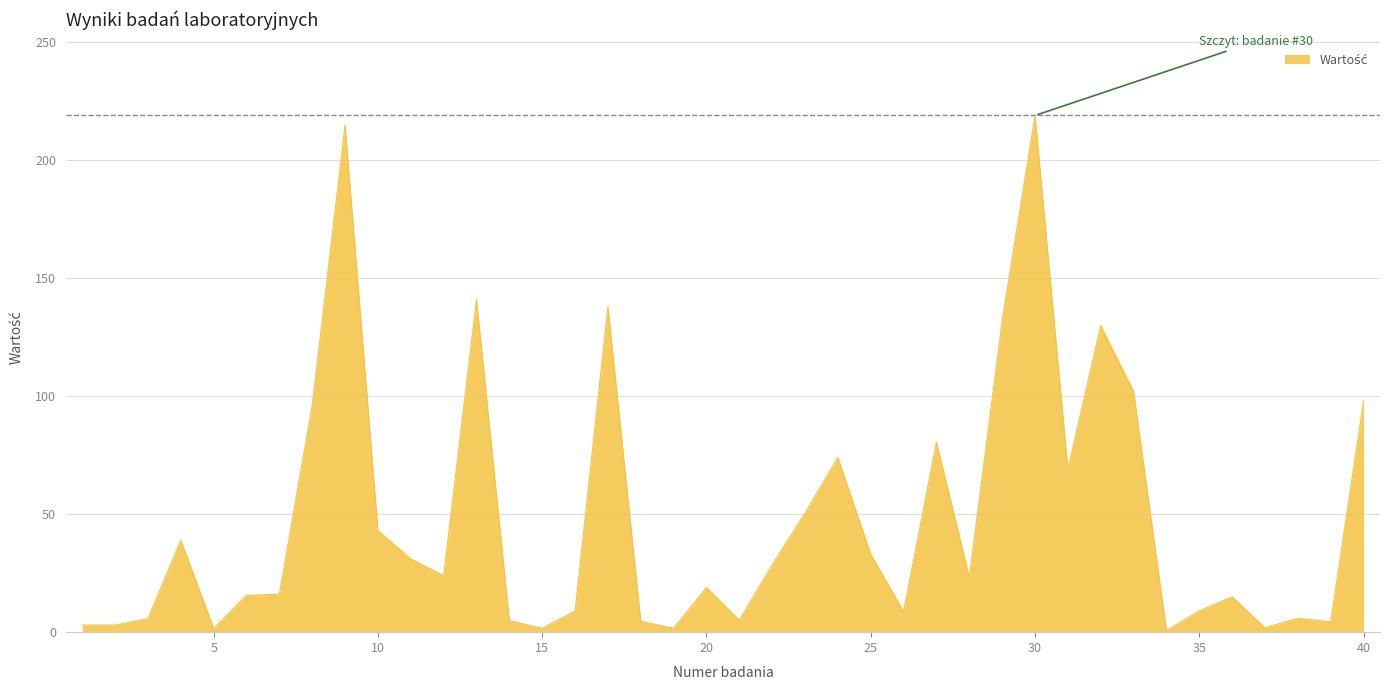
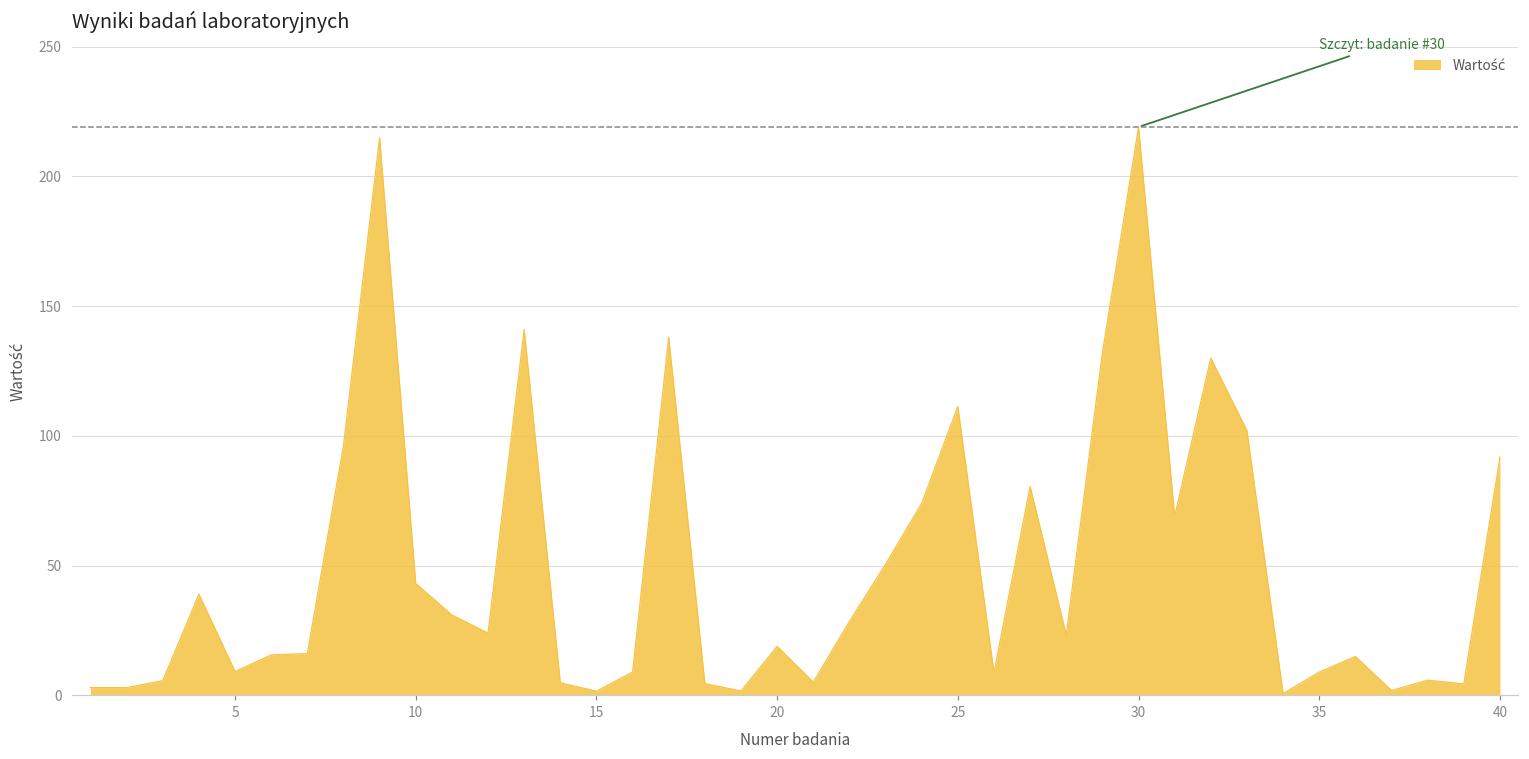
5: 2 -> 9
25: 33 -> 111
40: 98 -> 92
